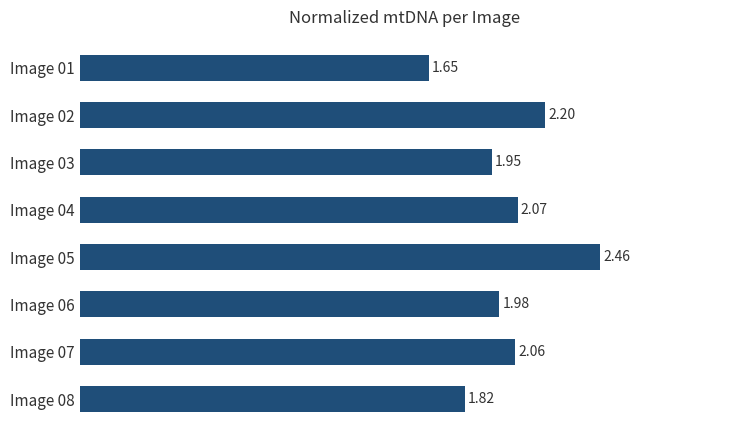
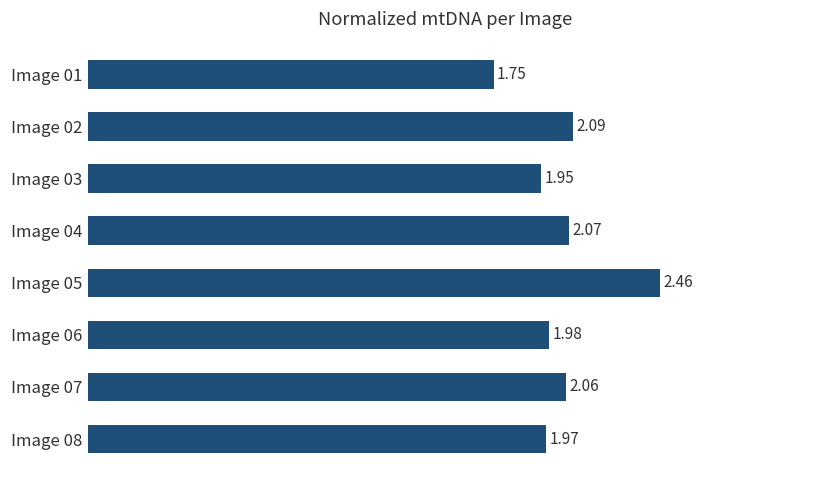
Image 01: 1.65 -> 1.75
Image 02: 2.20 -> 2.09
Image 08: 1.82 -> 1.97
